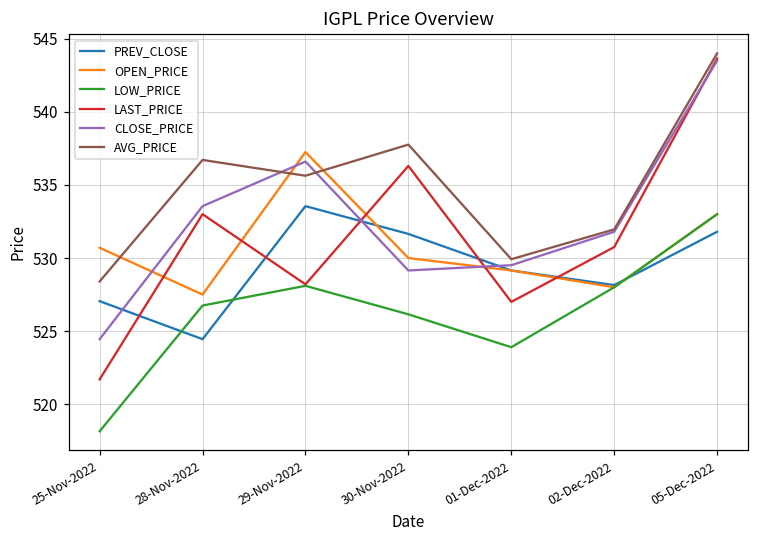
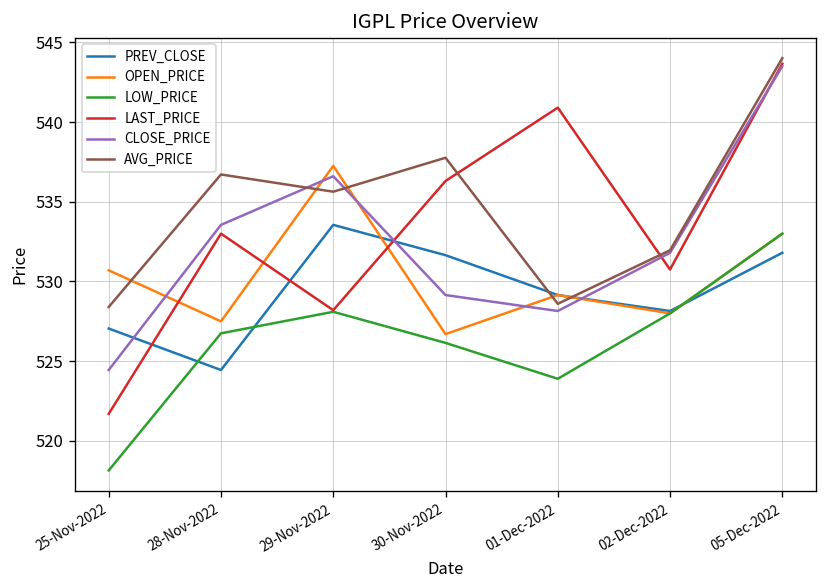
OPEN_PRICE, 30-Nov-2022: 530.0 -> 526.7
LAST_PRICE, 01-Dec-2022: 527.0 -> 540.9
CLOSE_PRICE, 01-Dec-2022: 529.5 -> 528.2
AVG_PRICE, 01-Dec-2022: 529.9 -> 528.6
